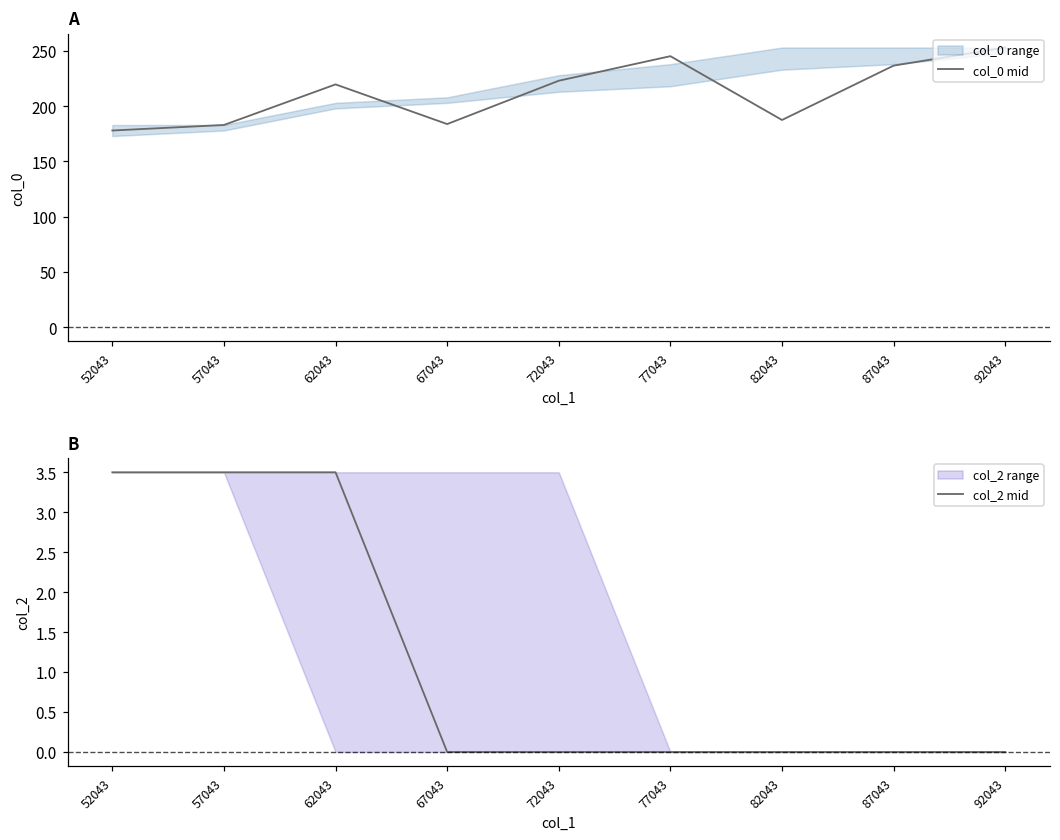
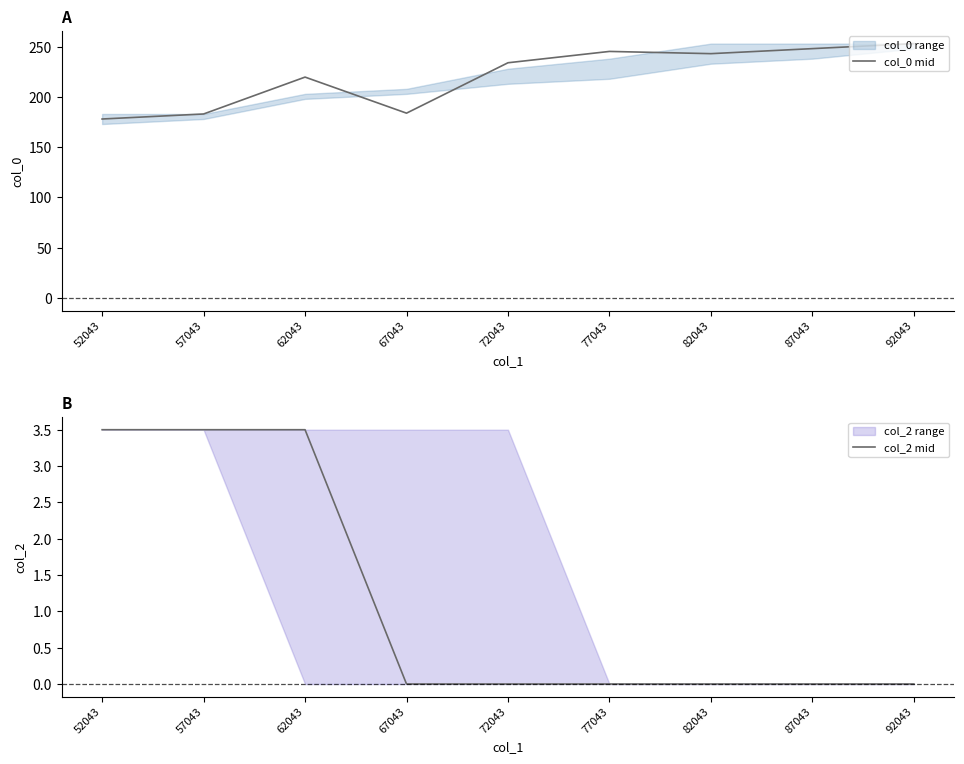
A, col_0 mid, 72043: 223 -> 234
A, col_0 mid, 82043: 187 -> 243
A, col_0 mid, 87043: 237 -> 248
